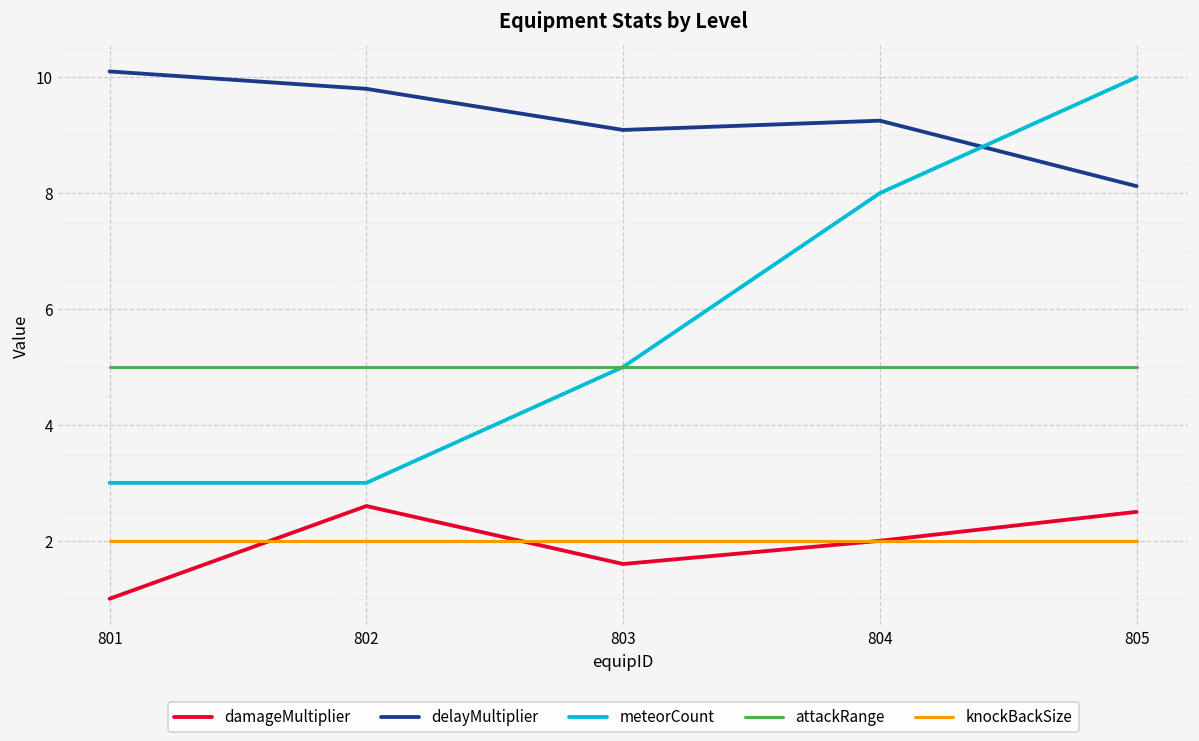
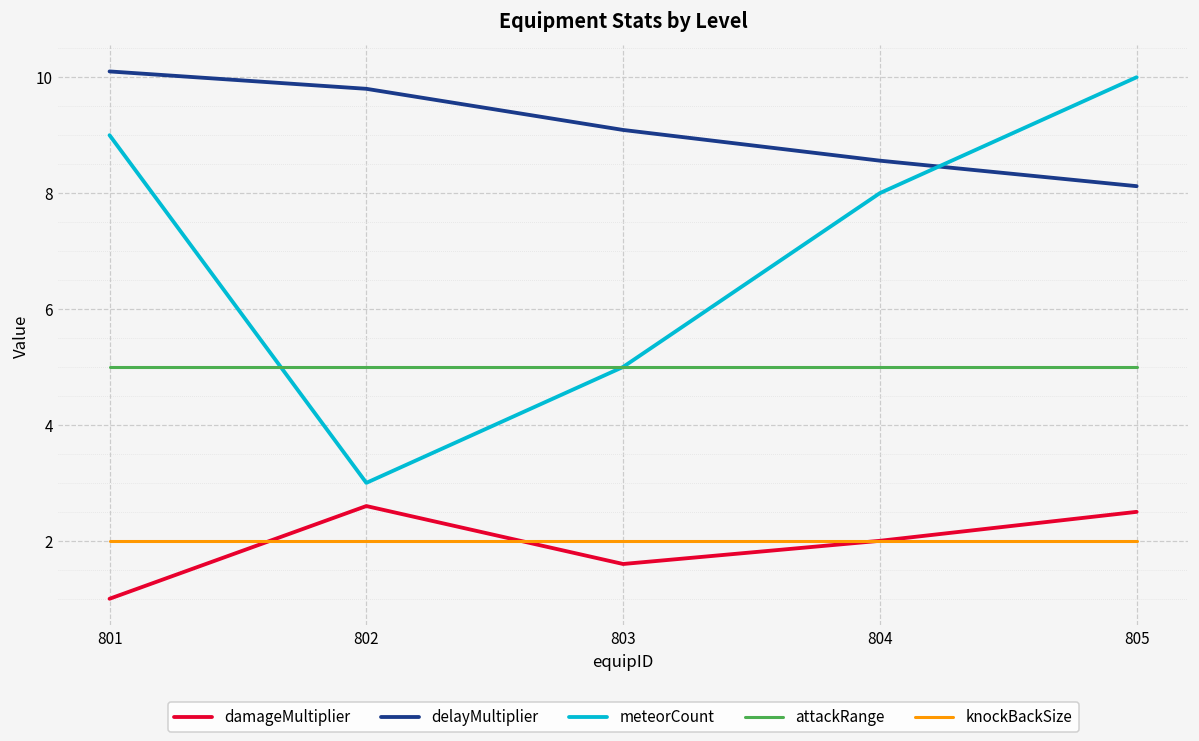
meteorCount, 801: 3 -> 9
delayMultiplier, 804: 9.3 -> 8.6
